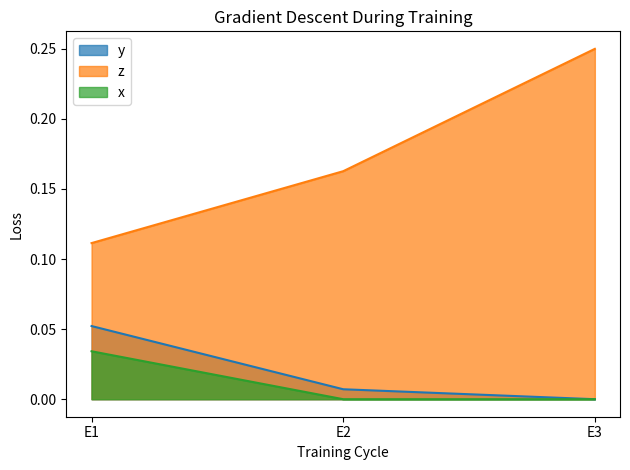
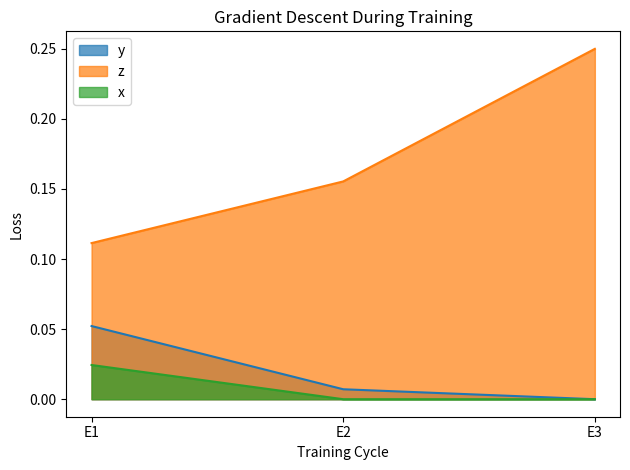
x, E1: 0.034 -> 0.024
z, E2: 0.163 -> 0.155
